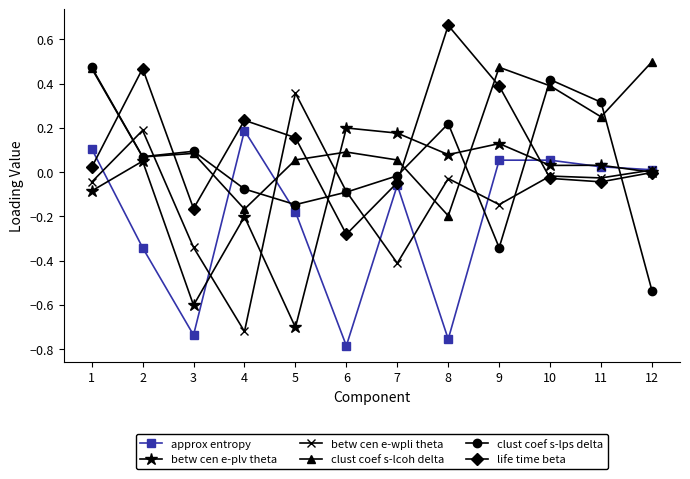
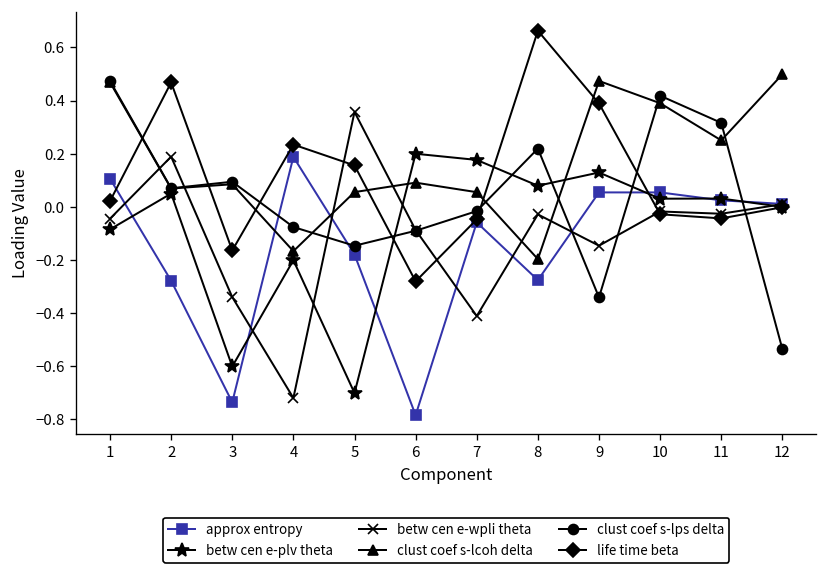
approx entropy, 2: -0.34 -> -0.28
approx entropy, 8: -0.75 -> -0.28
